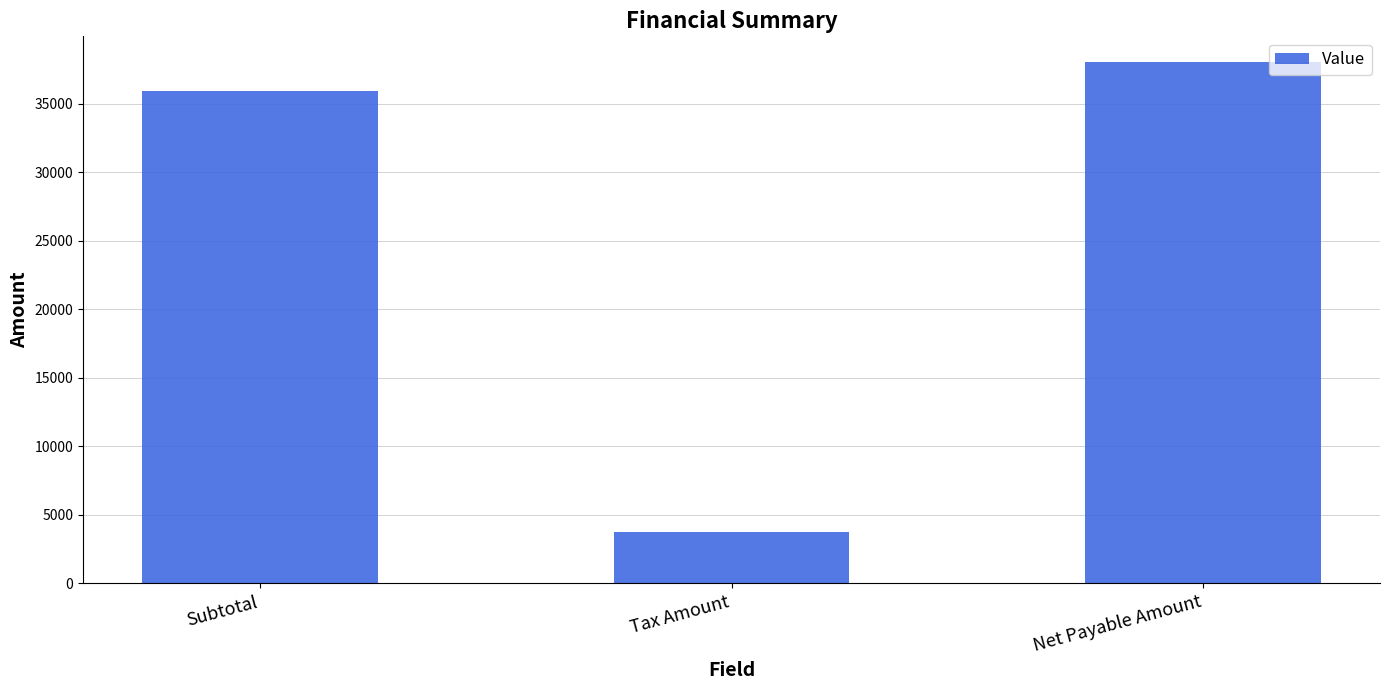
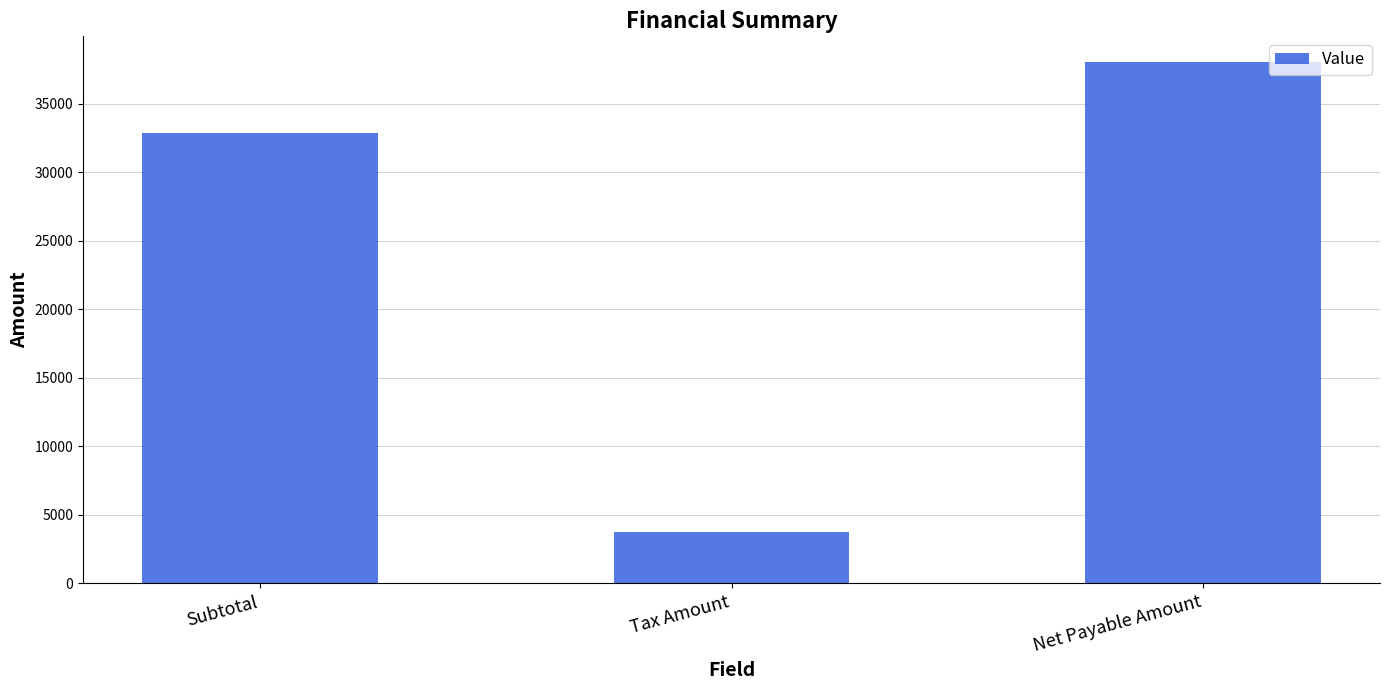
Subtotal: 35900 -> 32900
